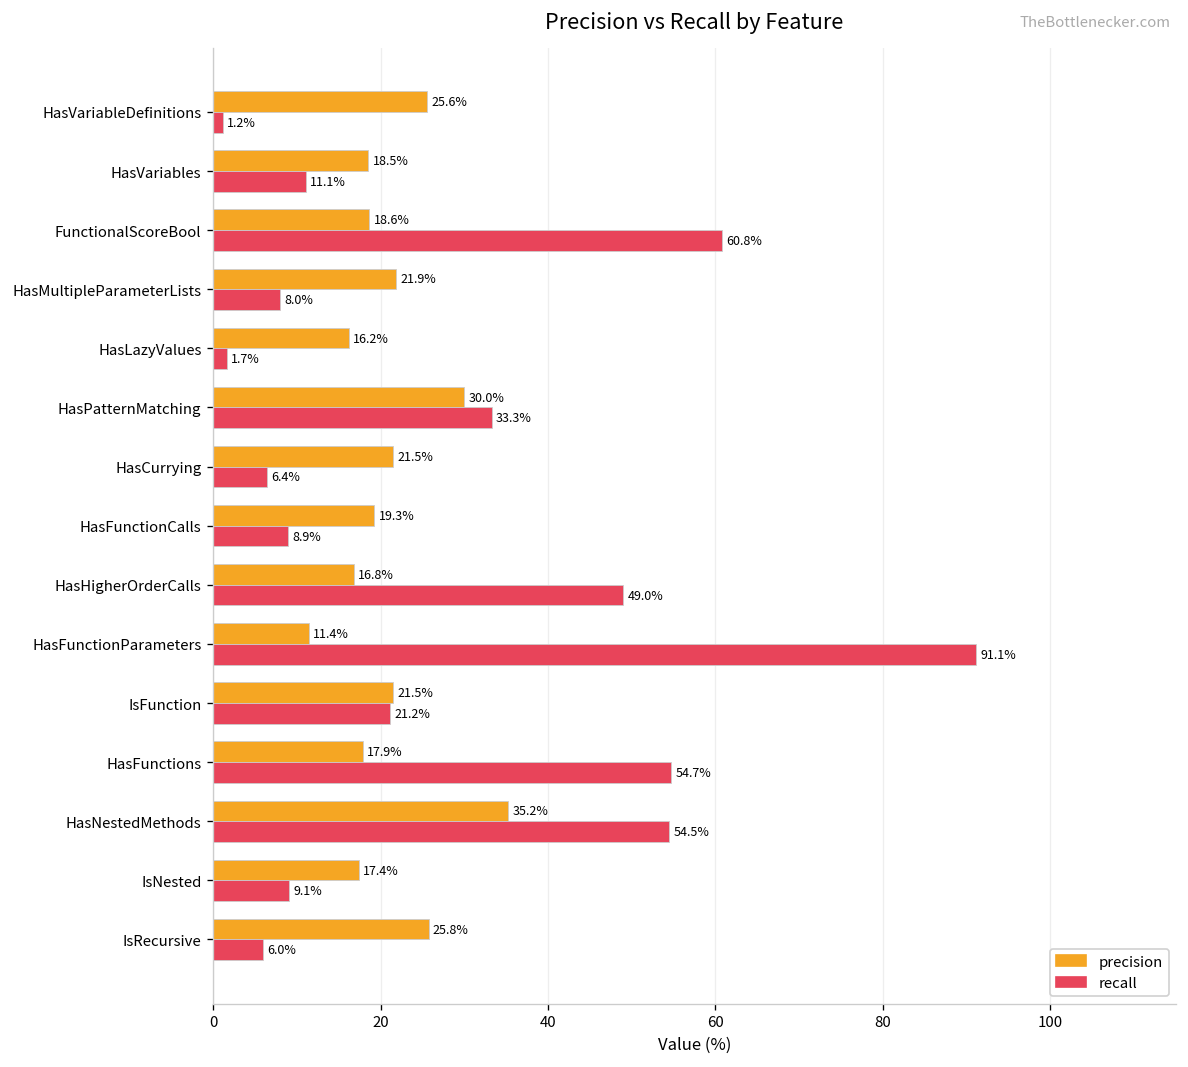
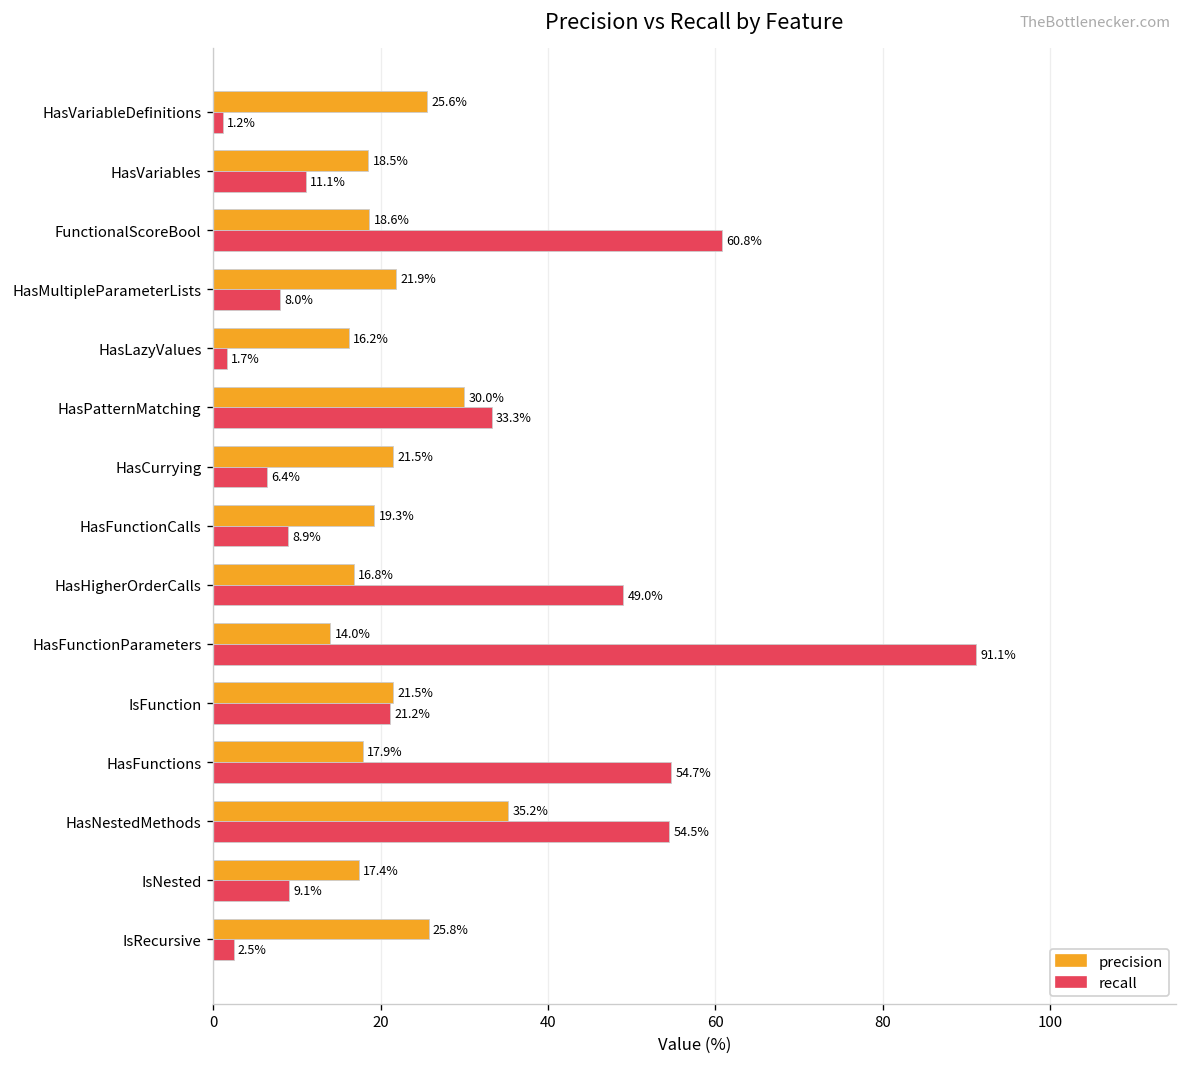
precision, HasFunctionParameters: 11.4% -> 14.0%
recall, IsRecursive: 6.0% -> 2.5%
